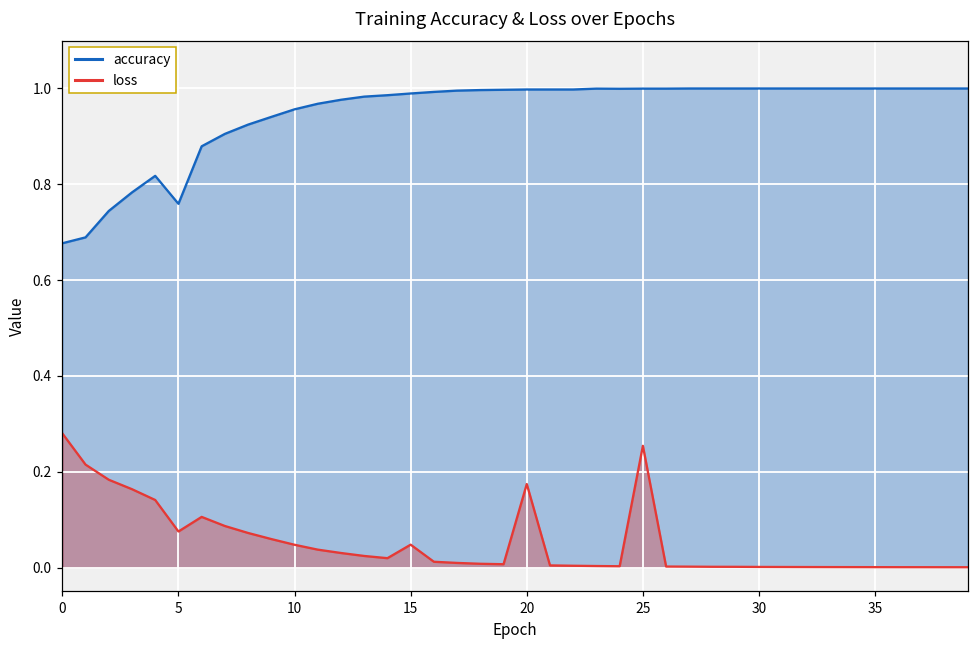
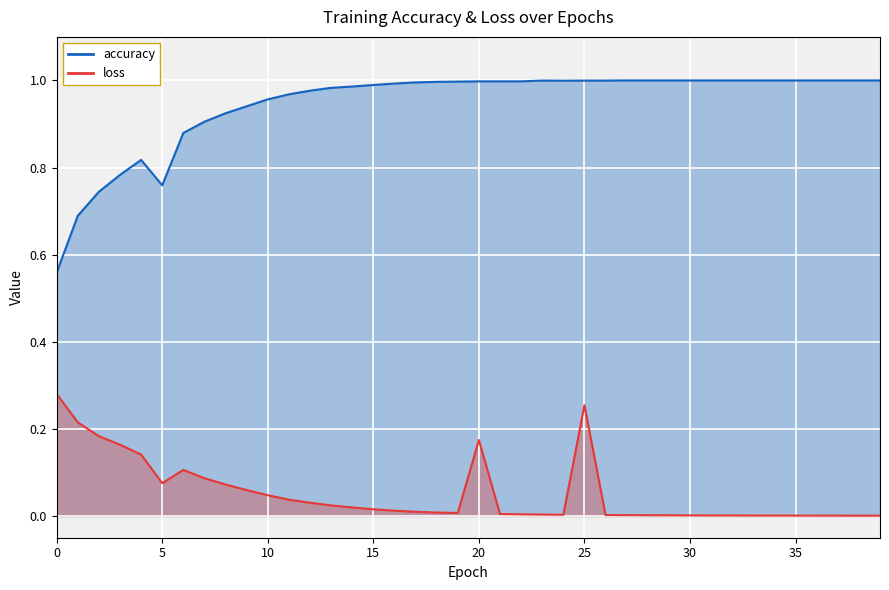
accuracy, 0: 0.68 -> 0.56
loss, 15: 0.05 -> 0.02
